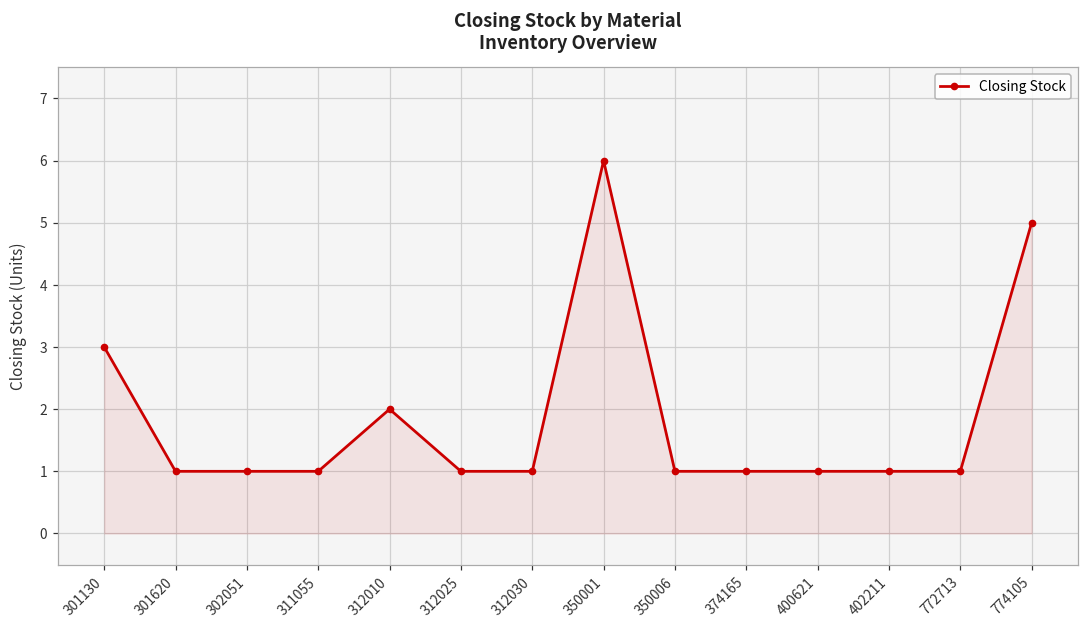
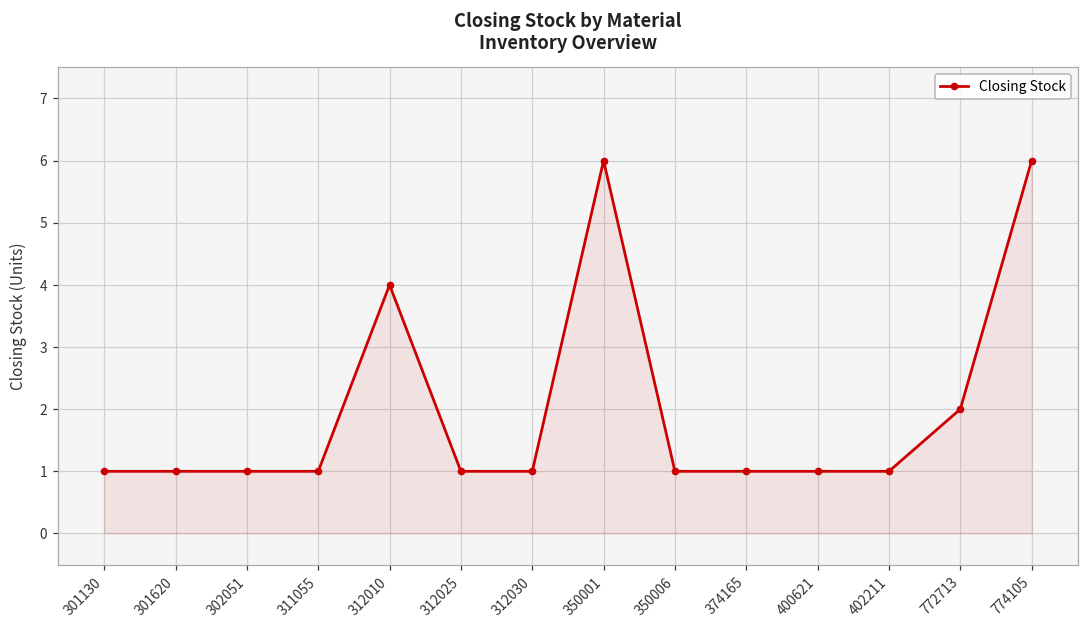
301130: 3 -> 1
312010: 2 -> 4
772713: 1 -> 2
774105: 5 -> 6
